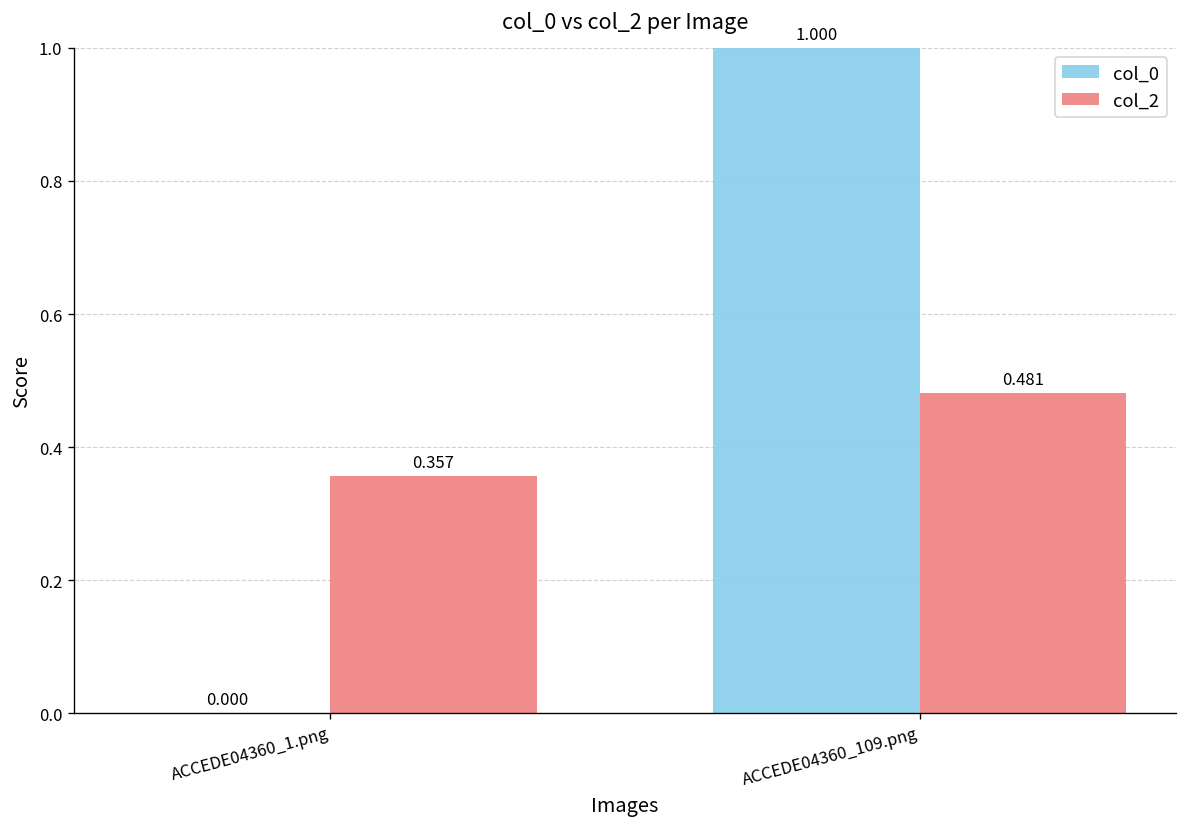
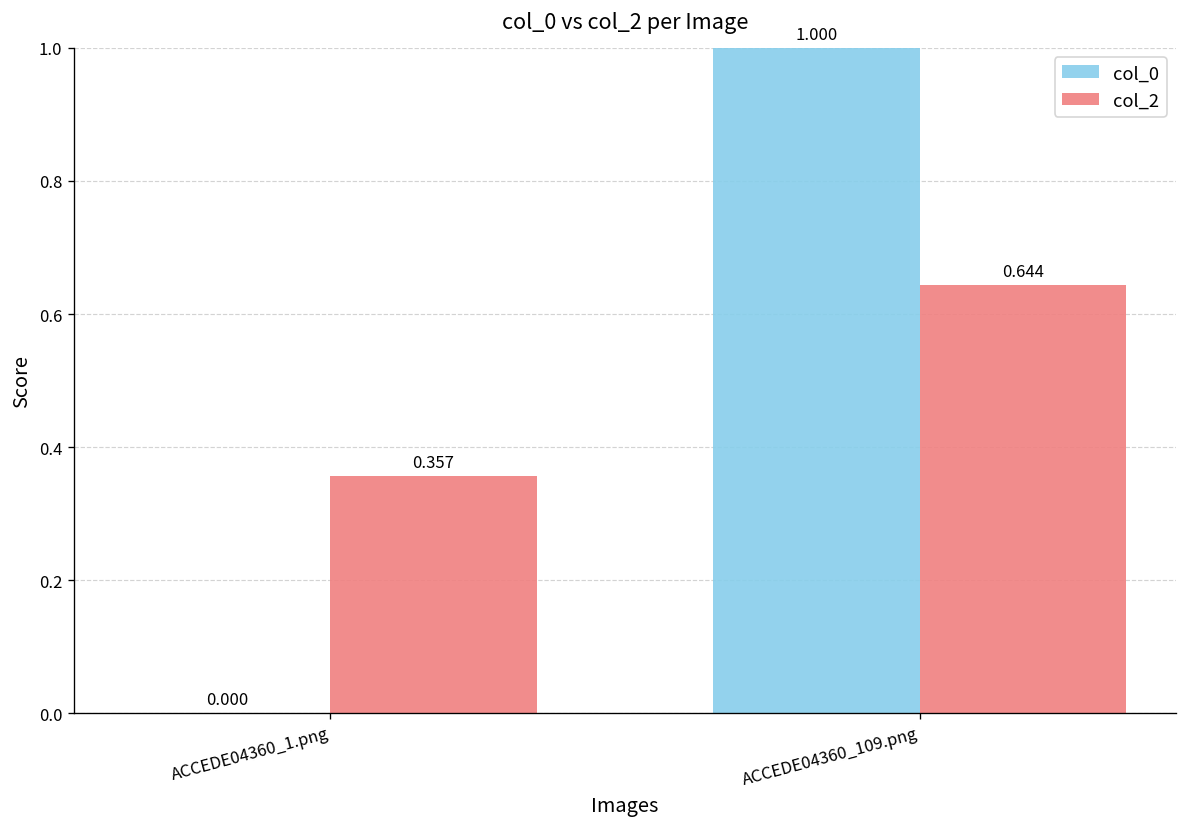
col_2, ACCEDE04360_109.png: 0.481 -> 0.644
